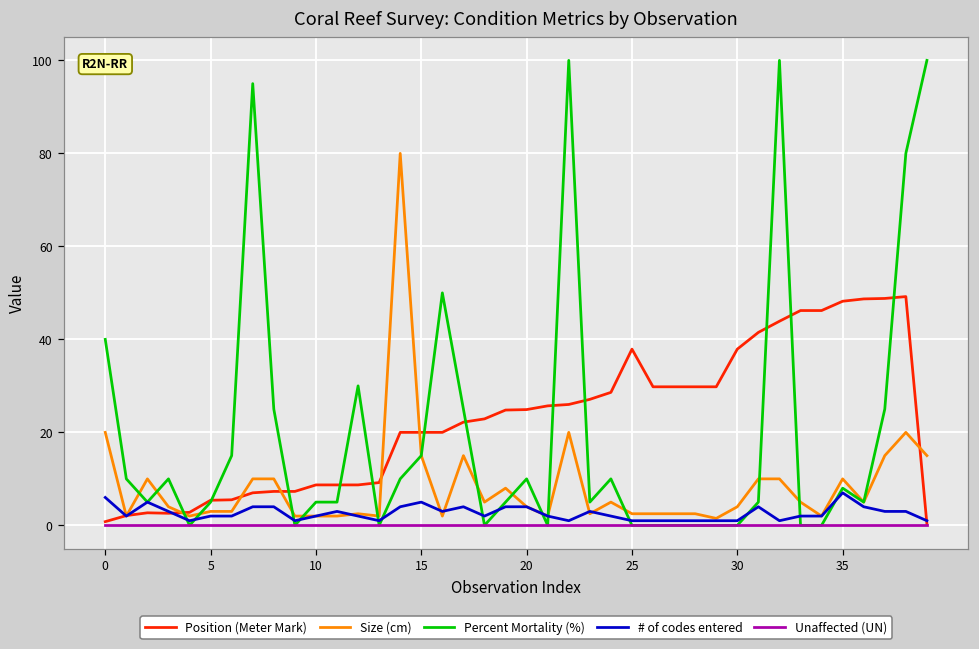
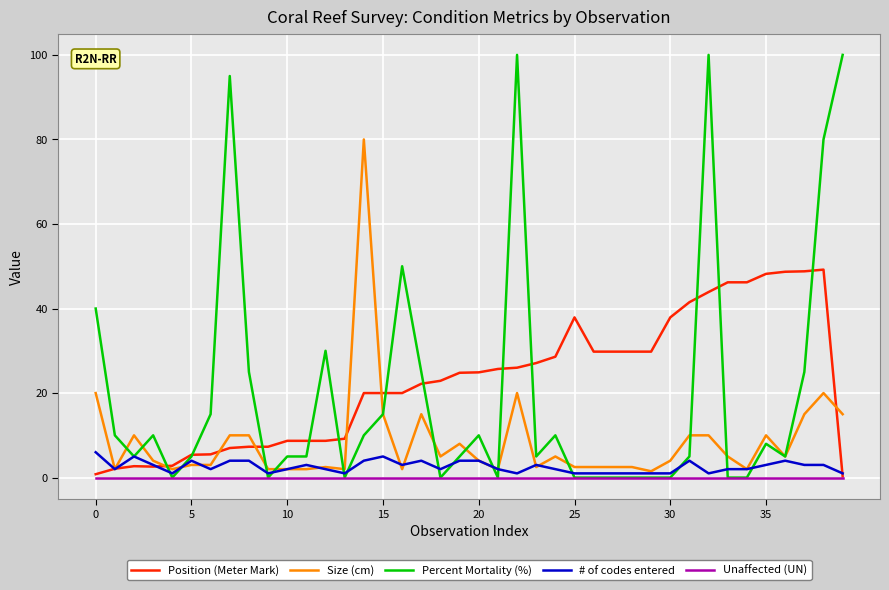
# of codes entered, 5: 2 -> 4
# of codes entered, 35: 7 -> 3
